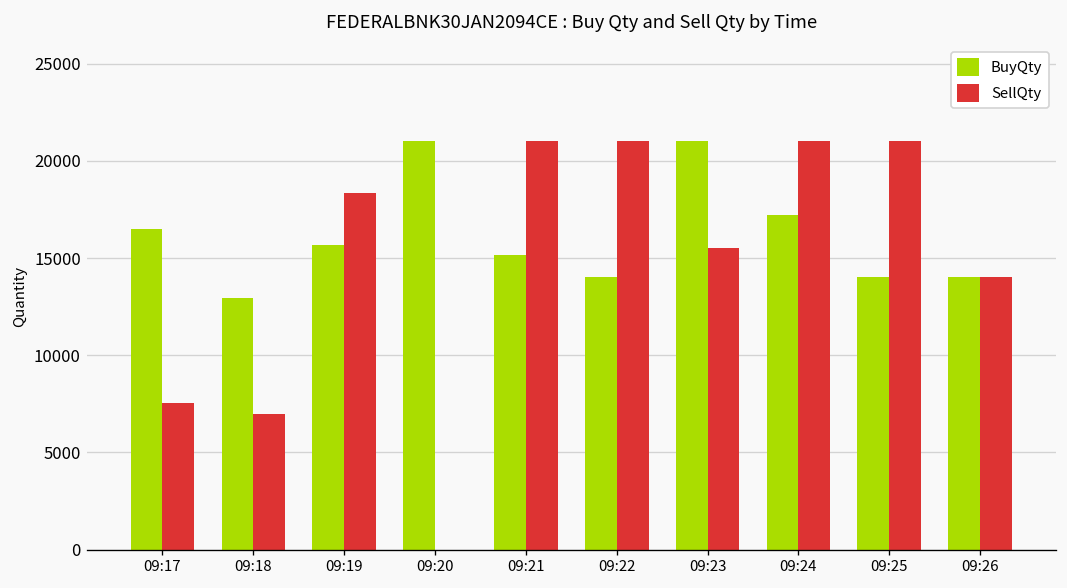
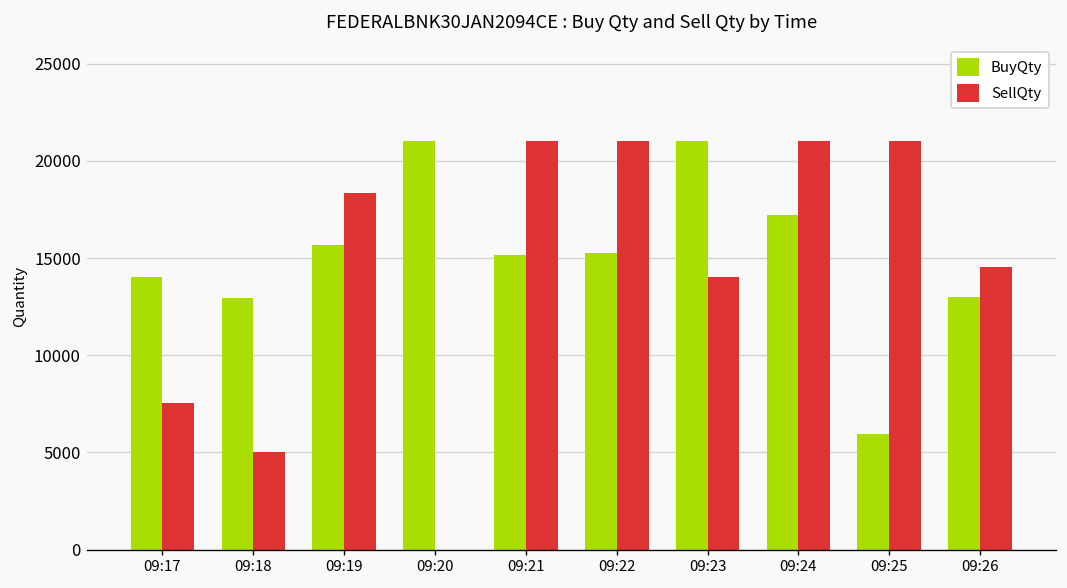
BuyQty, 09:17: 16500 -> 14000
SellQty, 09:18: 7000 -> 5000
BuyQty, 09:22: 14000 -> 15300
SellQty, 09:23: 15500 -> 14000
BuyQty, 09:25: 14000 -> 6000
BuyQty, 09:26: 14000 -> 13000
SellQty, 09:26: 14000 -> 14500
